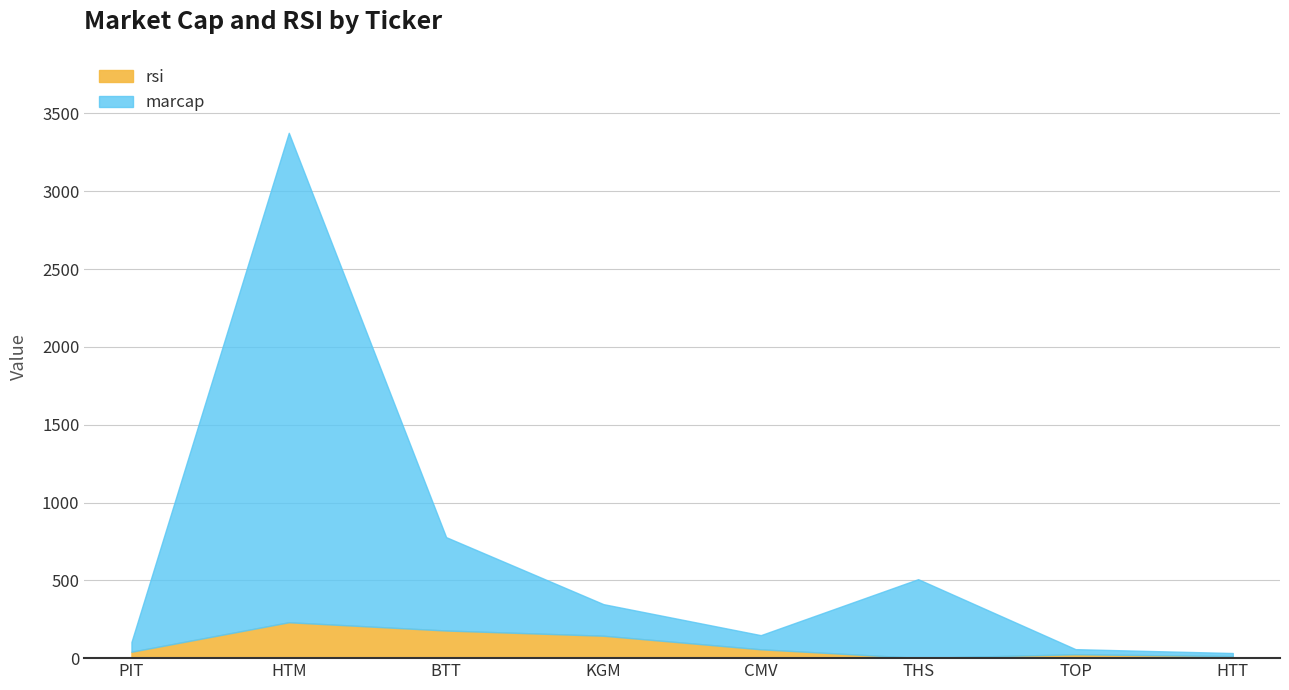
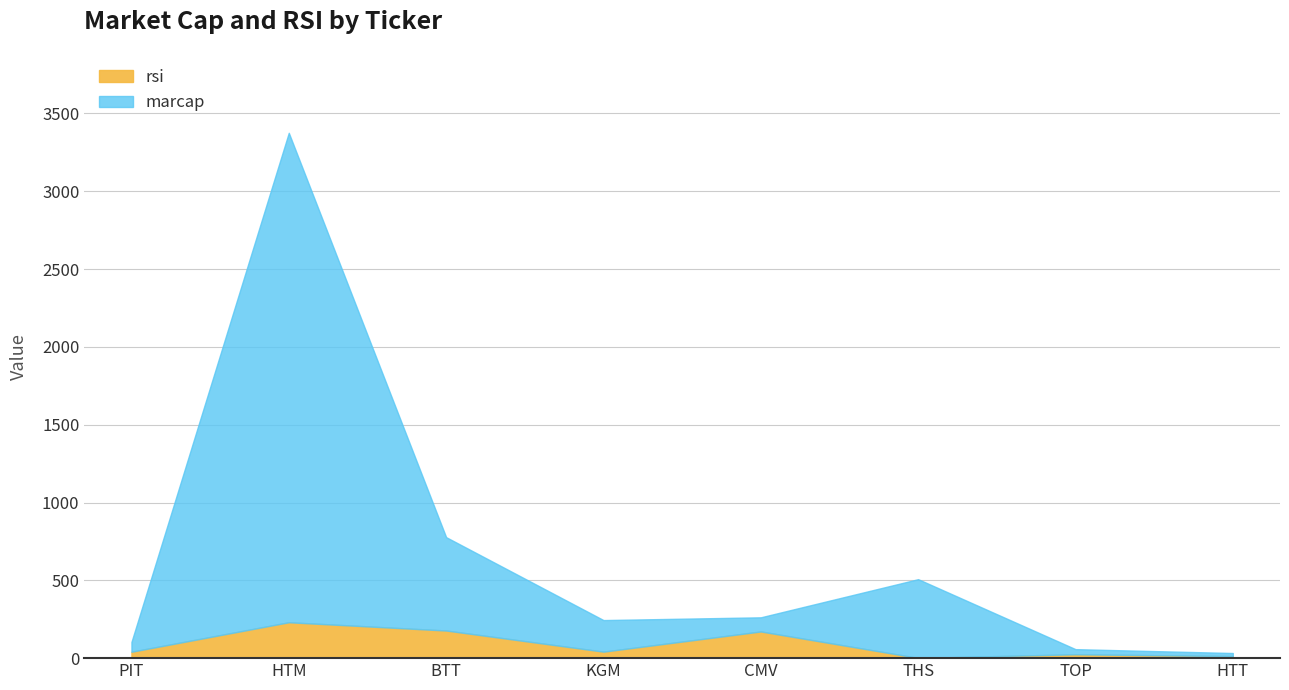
rsi, KGM: 140 -> 40
rsi, CMV: 60 -> 170
